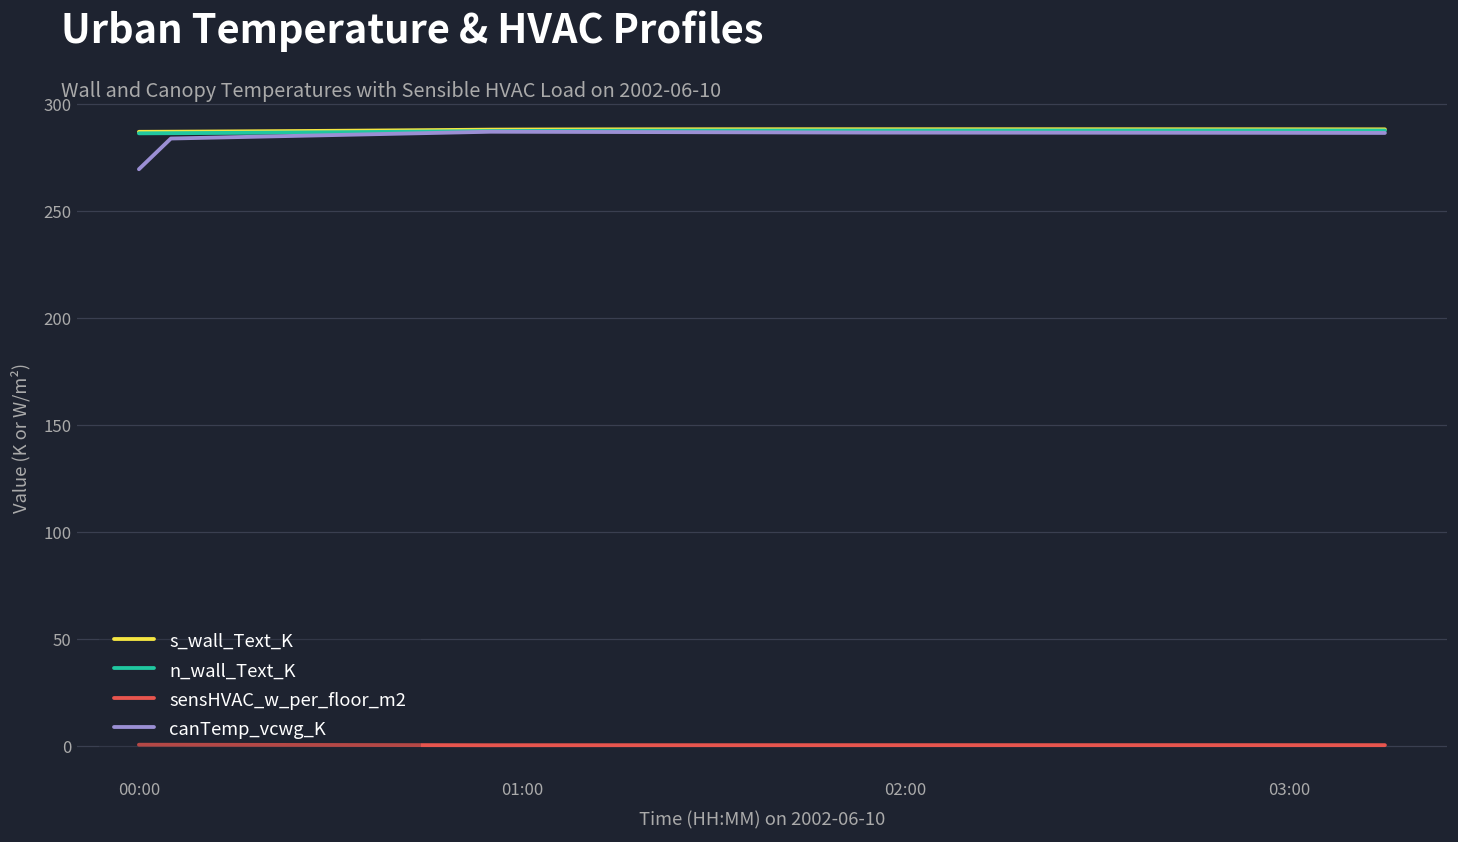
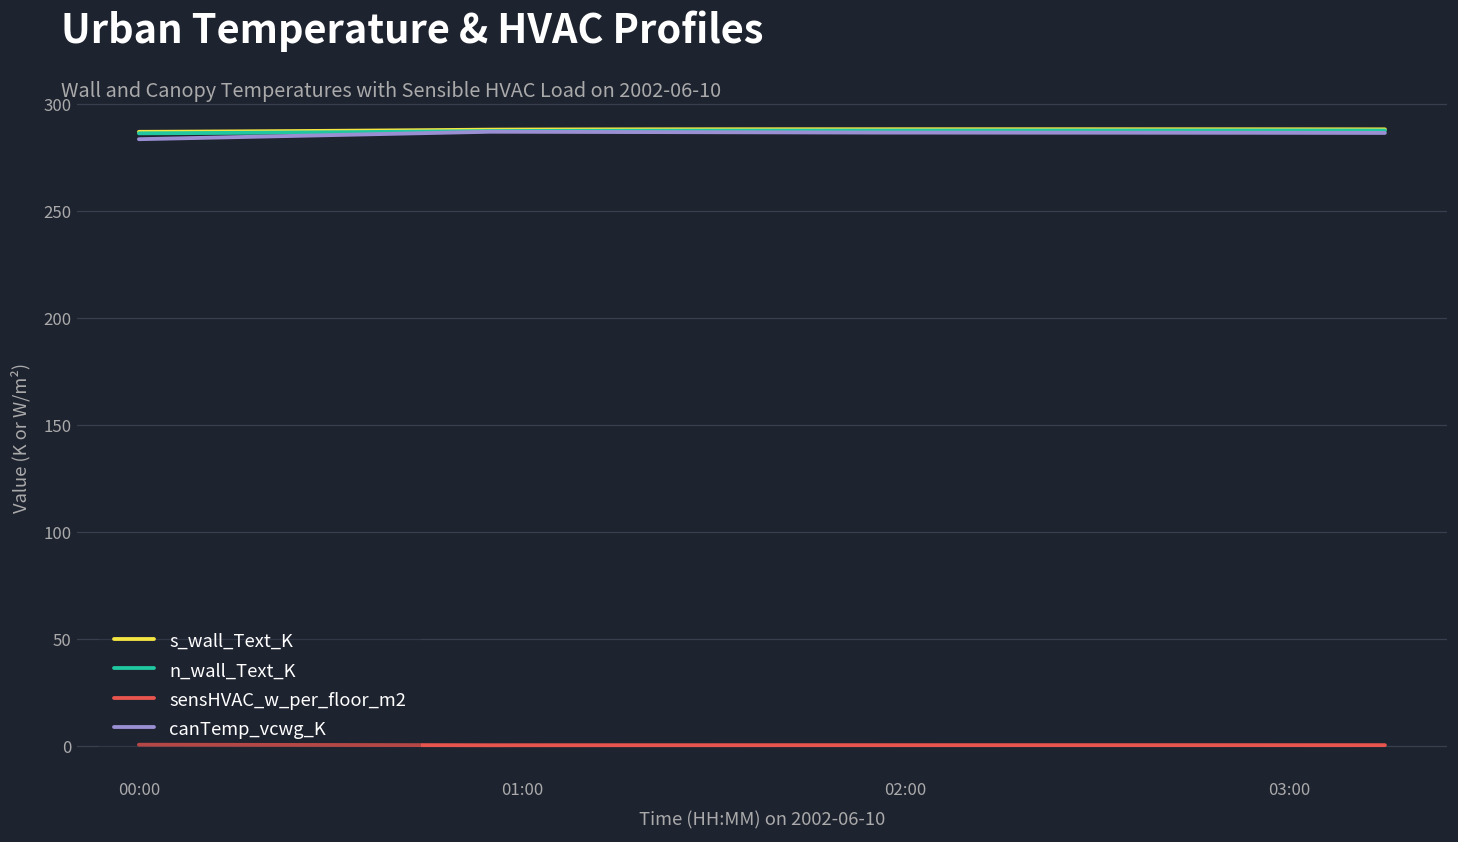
canTemp_vcwg_K, 00:00: 269 -> 283
